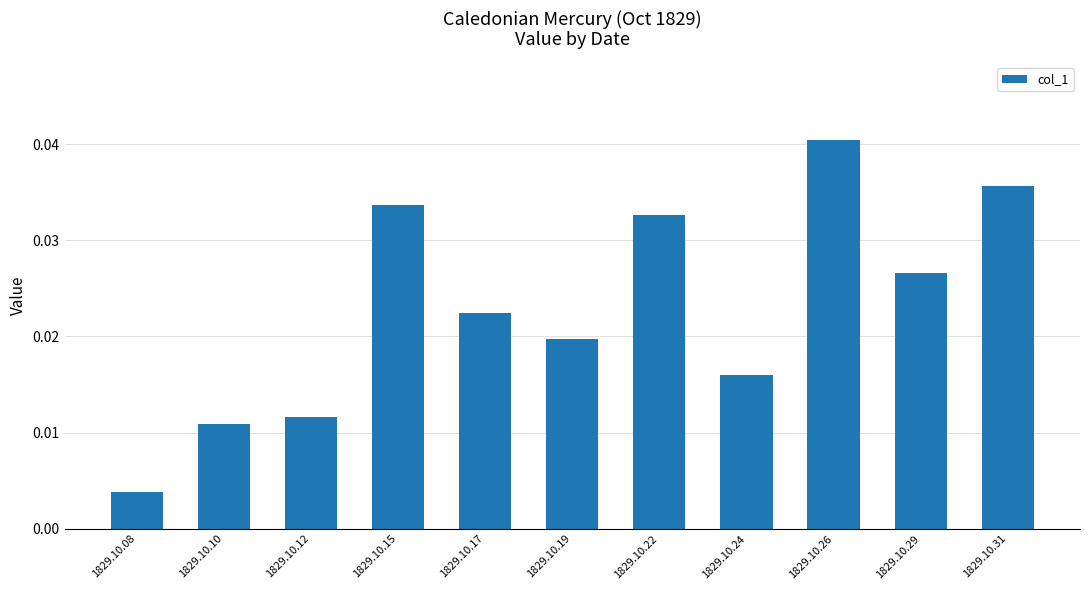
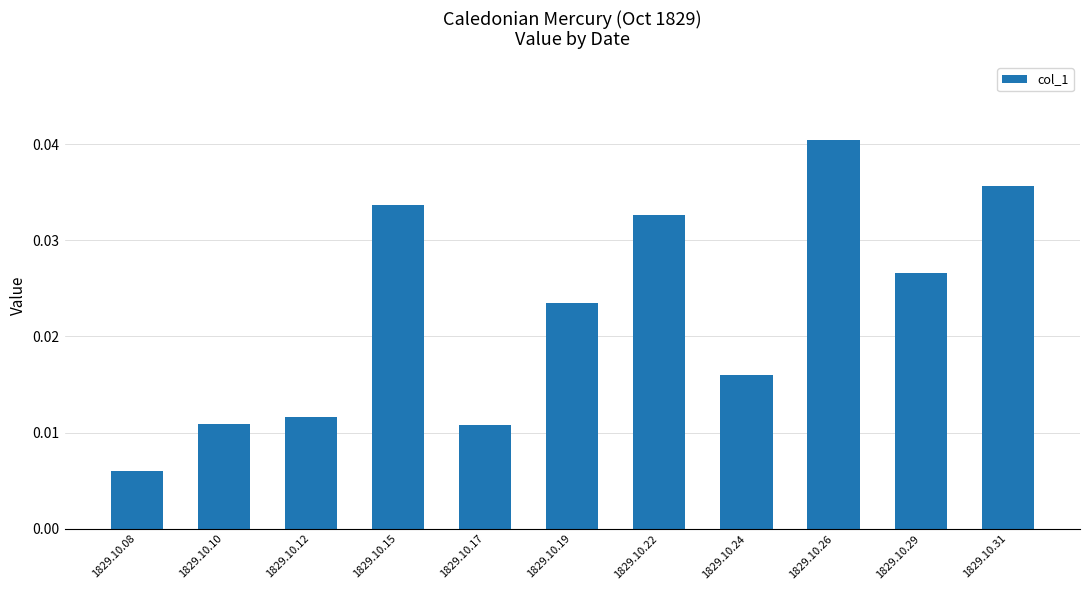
1829.10.08: 0.004 -> 0.006
1829.10.17: 0.022 -> 0.011
1829.10.19: 0.020 -> 0.023
